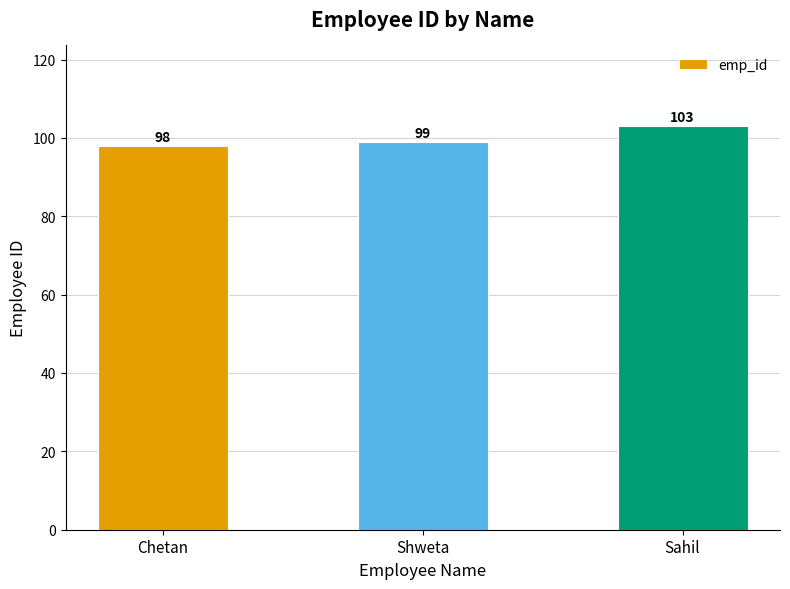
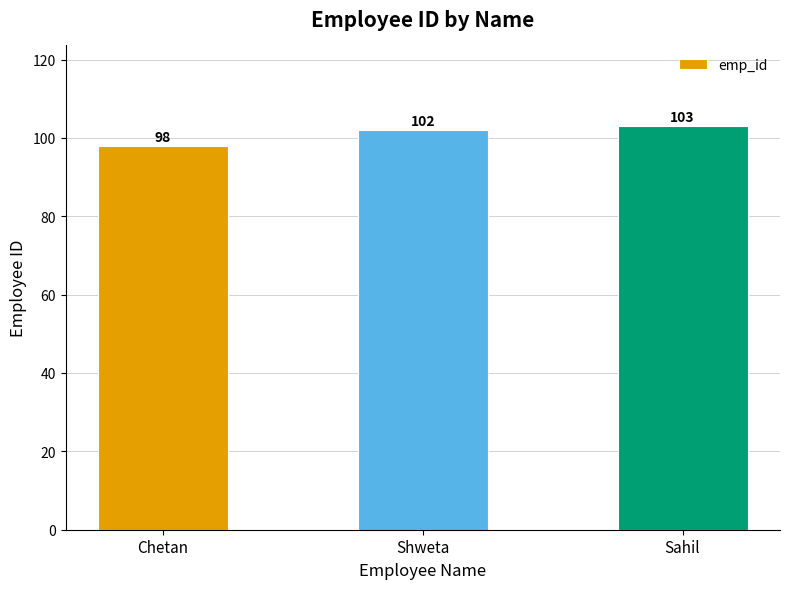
Shweta: 99 -> 102
